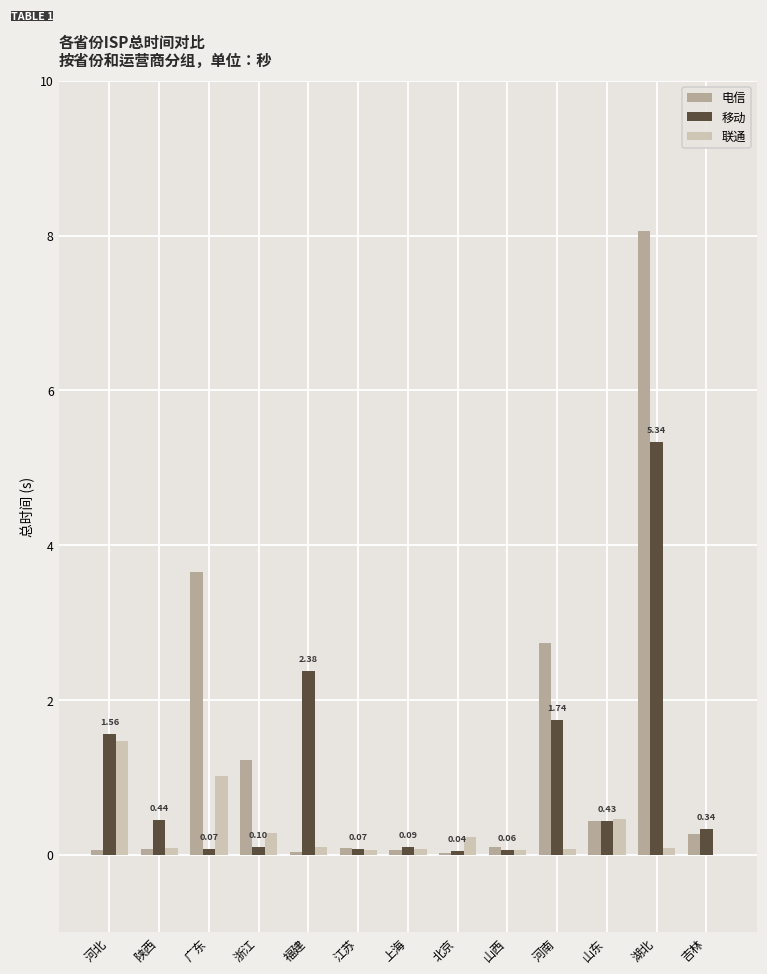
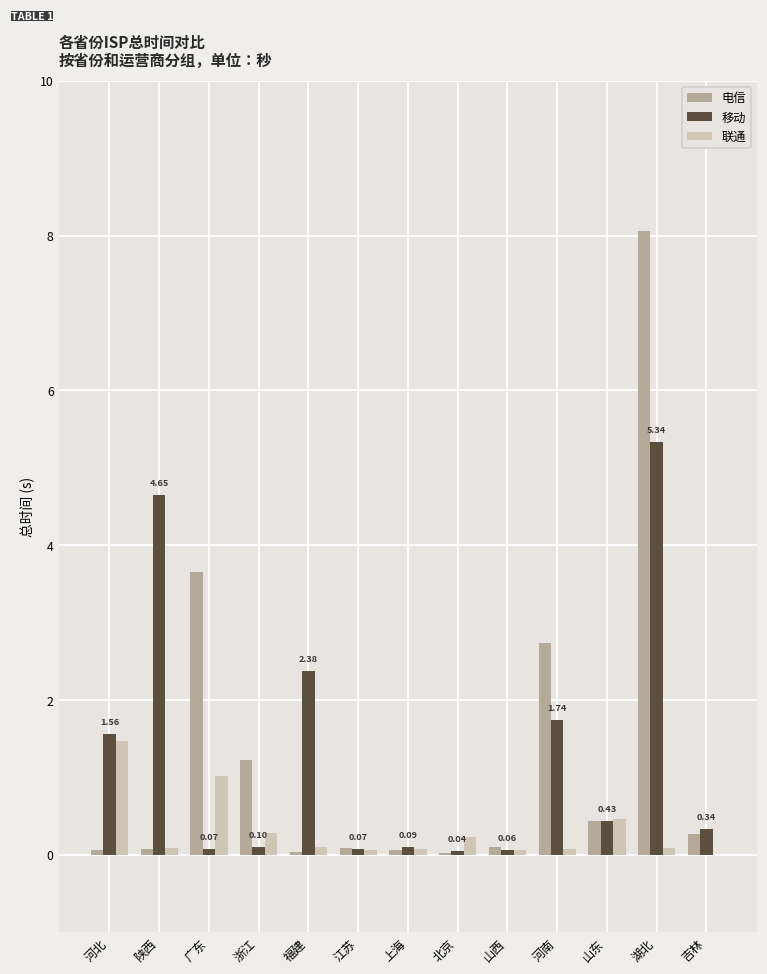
移动, 陕西: 0.44 -> 4.65
